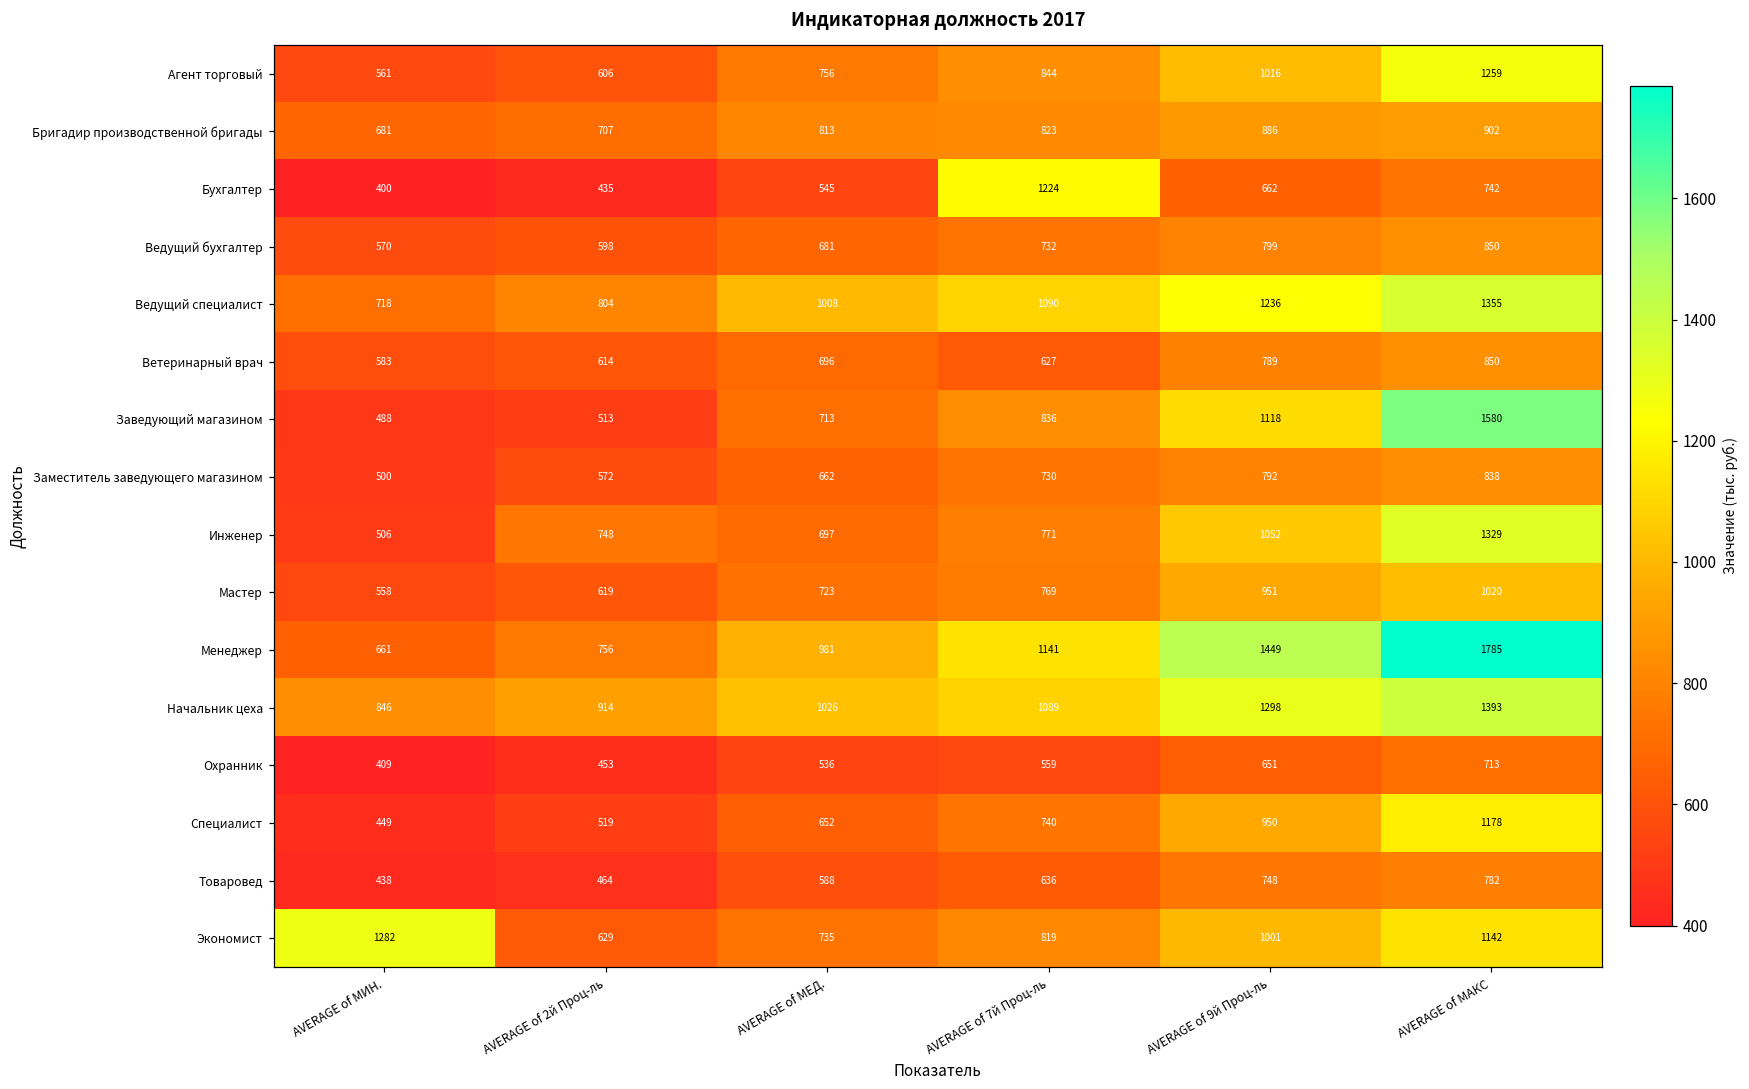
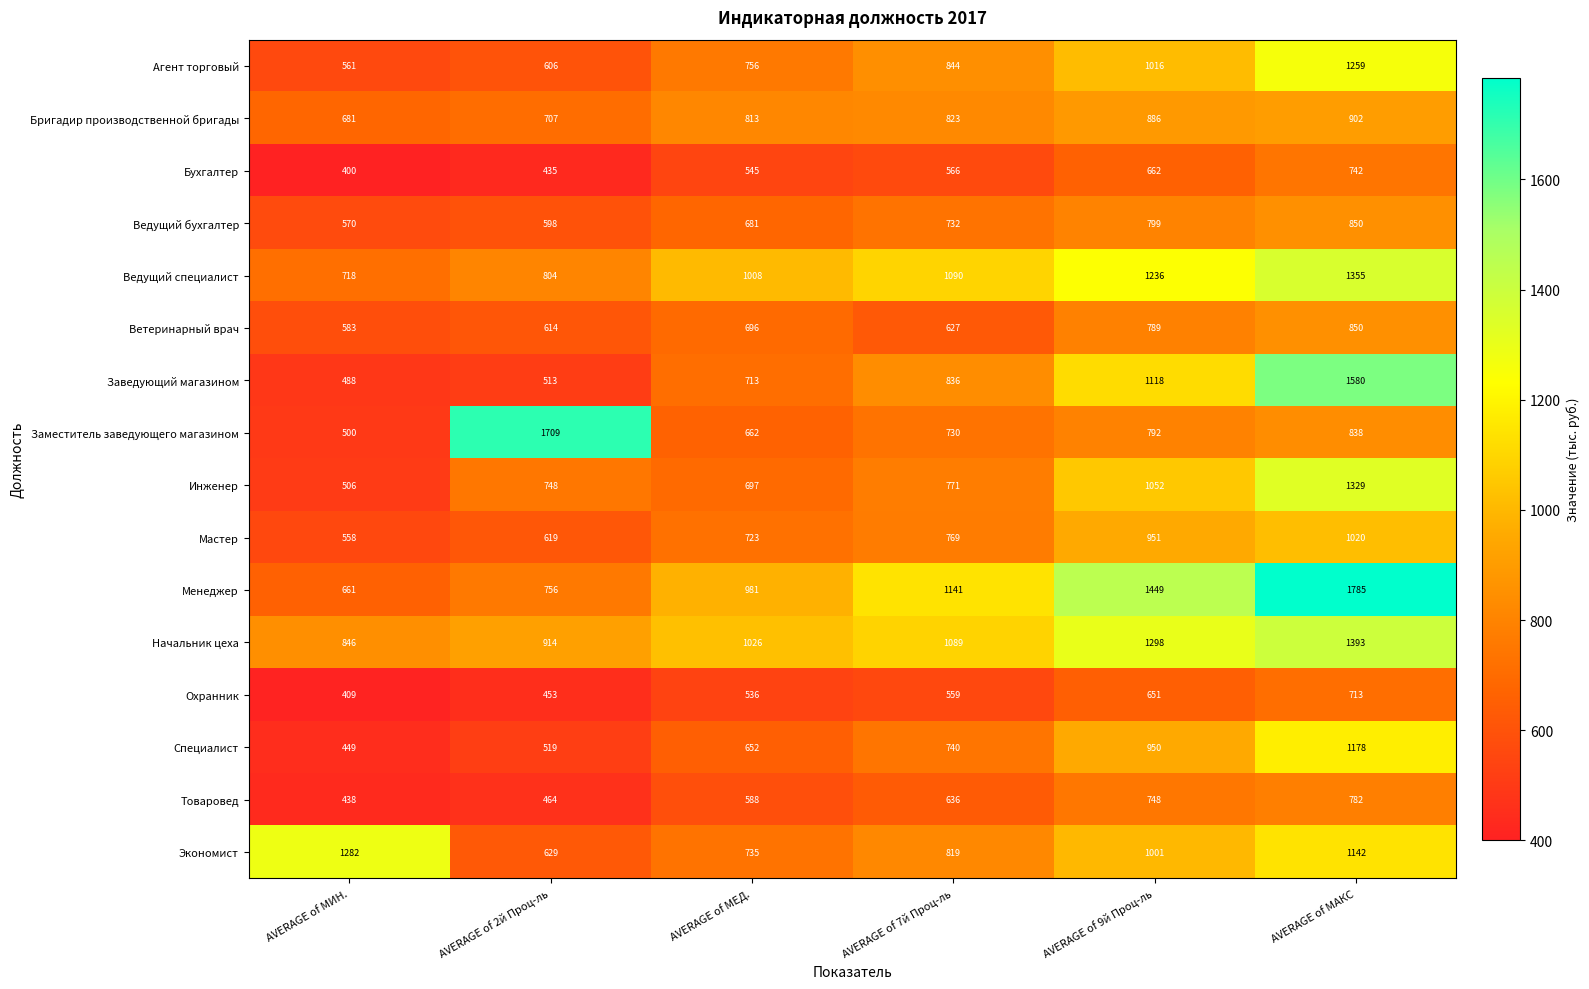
Бухгалтер, AVERAGE of 7й Проц-ль: 1224 -> 566
Заместитель заведующего магазином, AVERAGE of 2й Проц-ль: 572 -> 1709
